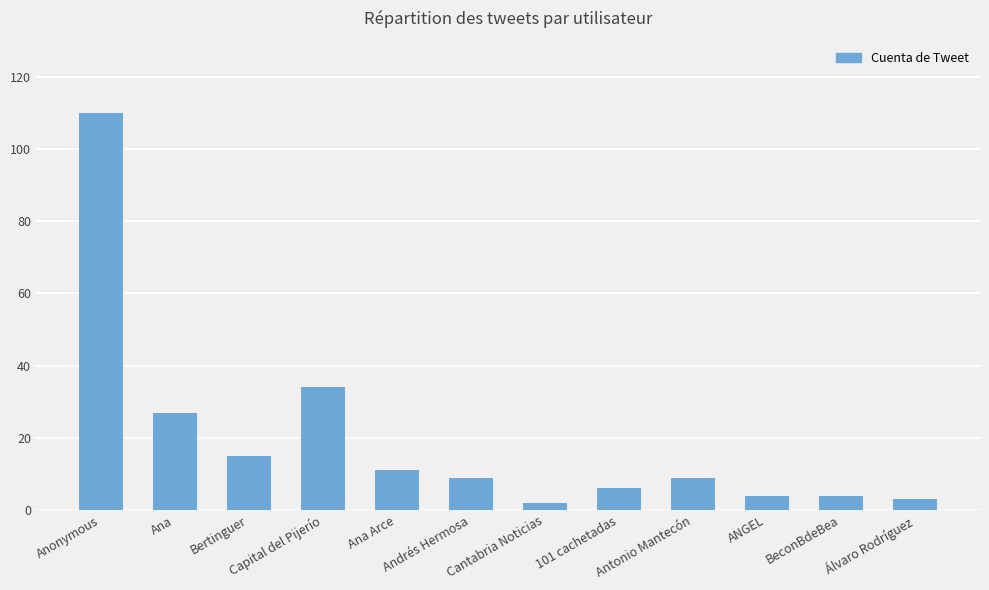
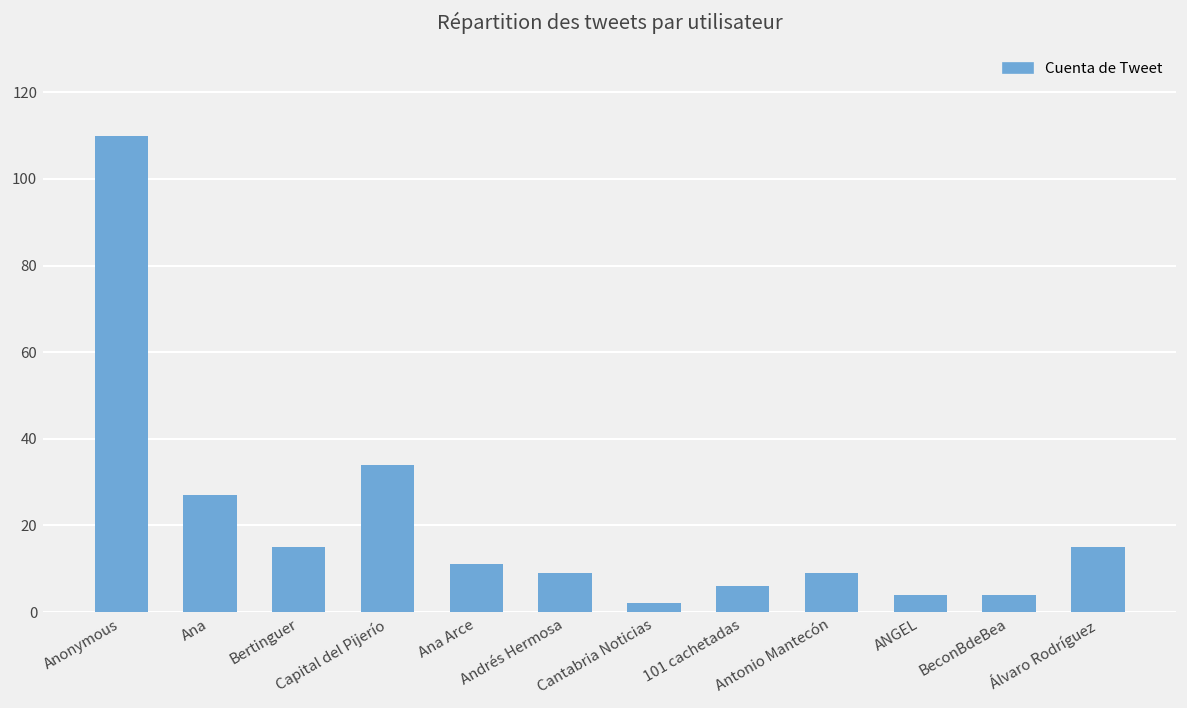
Álvaro Rodríguez: 3 -> 15
